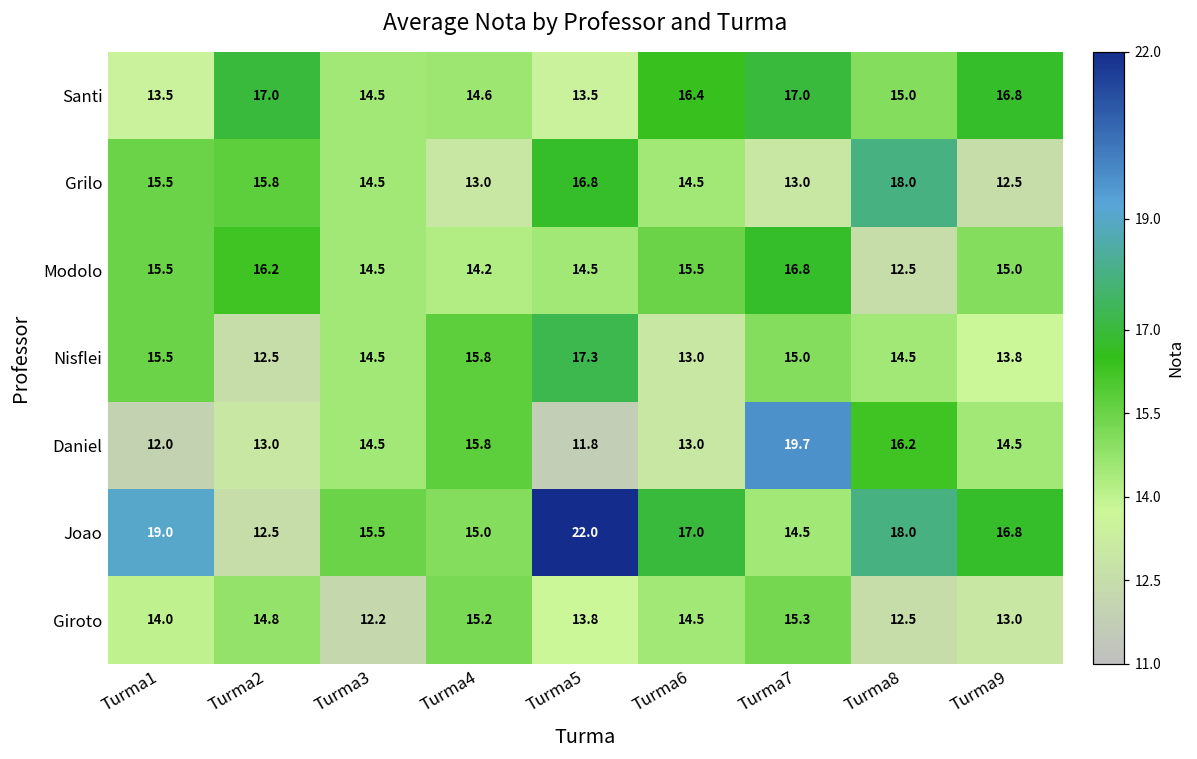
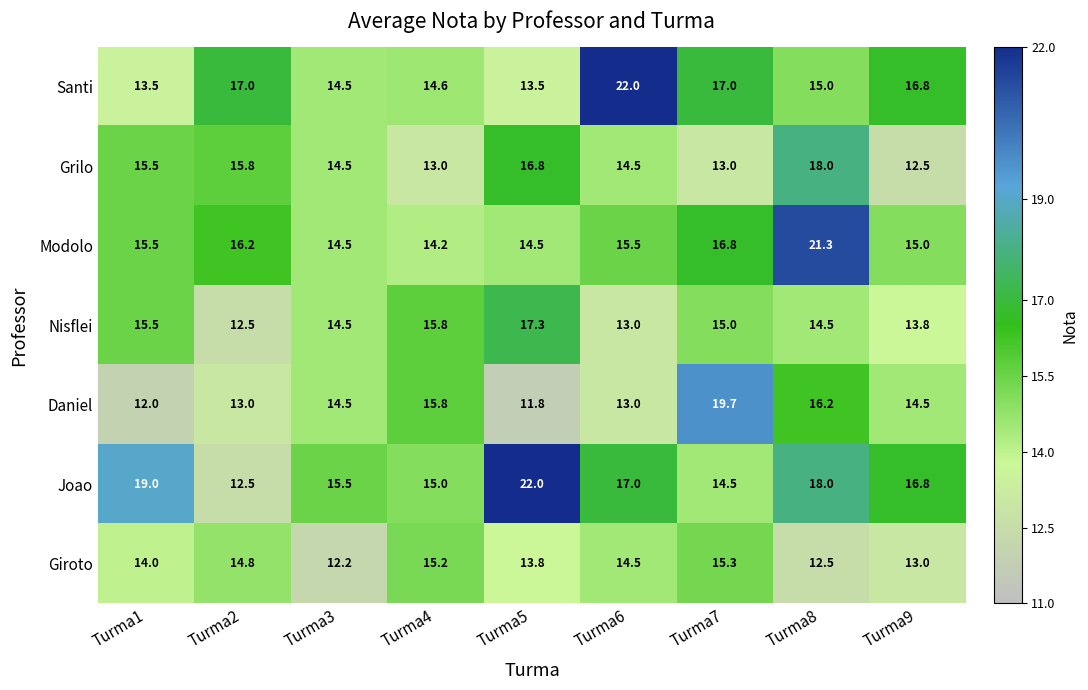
Santi, Turma6: 16.4 -> 22.0
Modolo, Turma8: 12.5 -> 21.3
